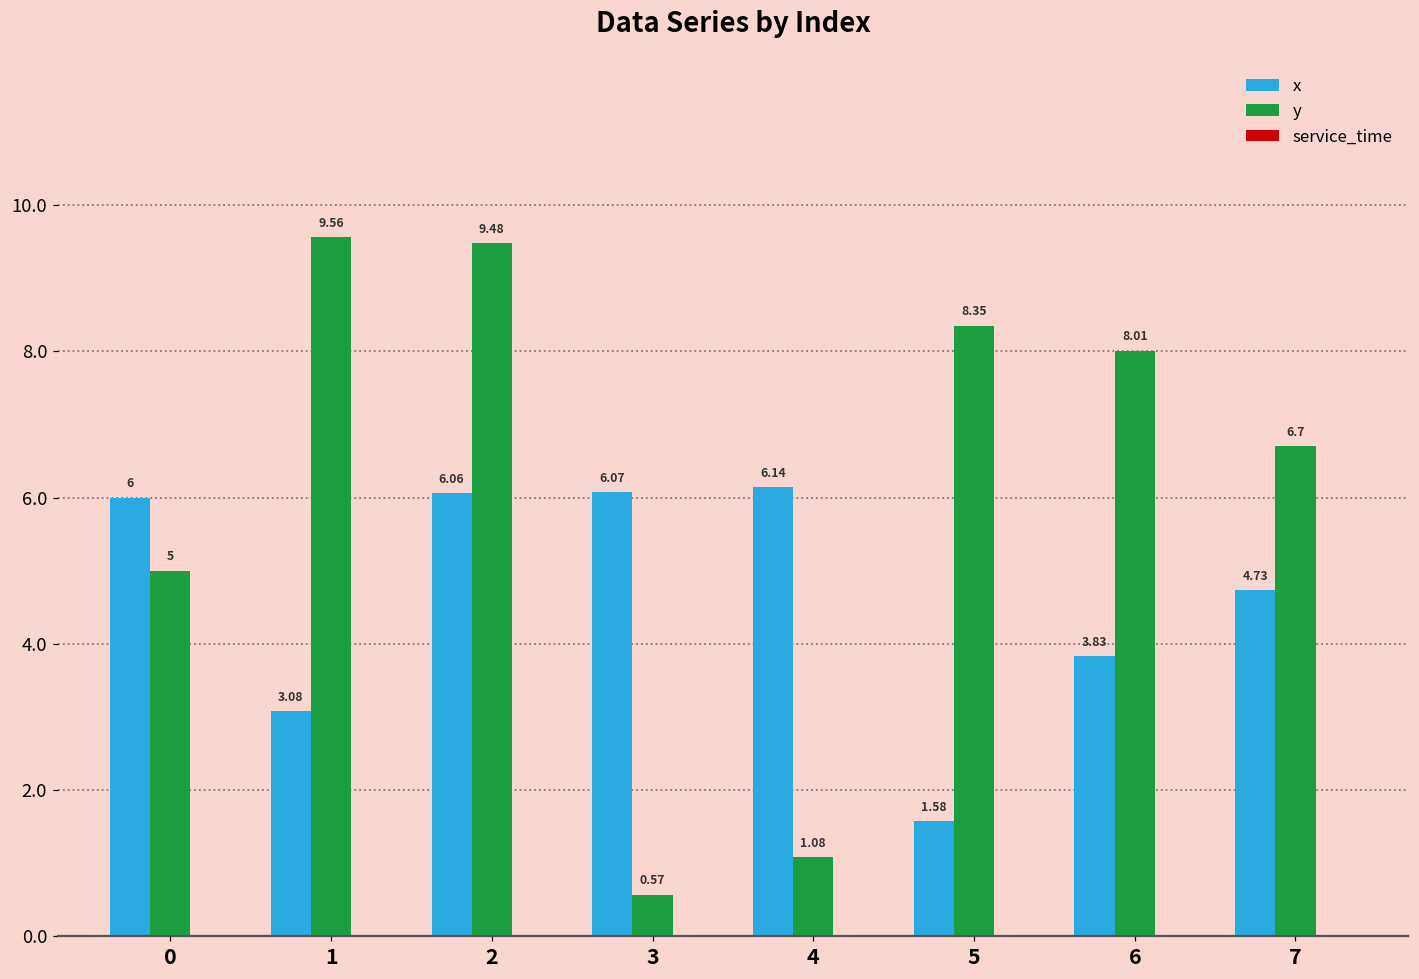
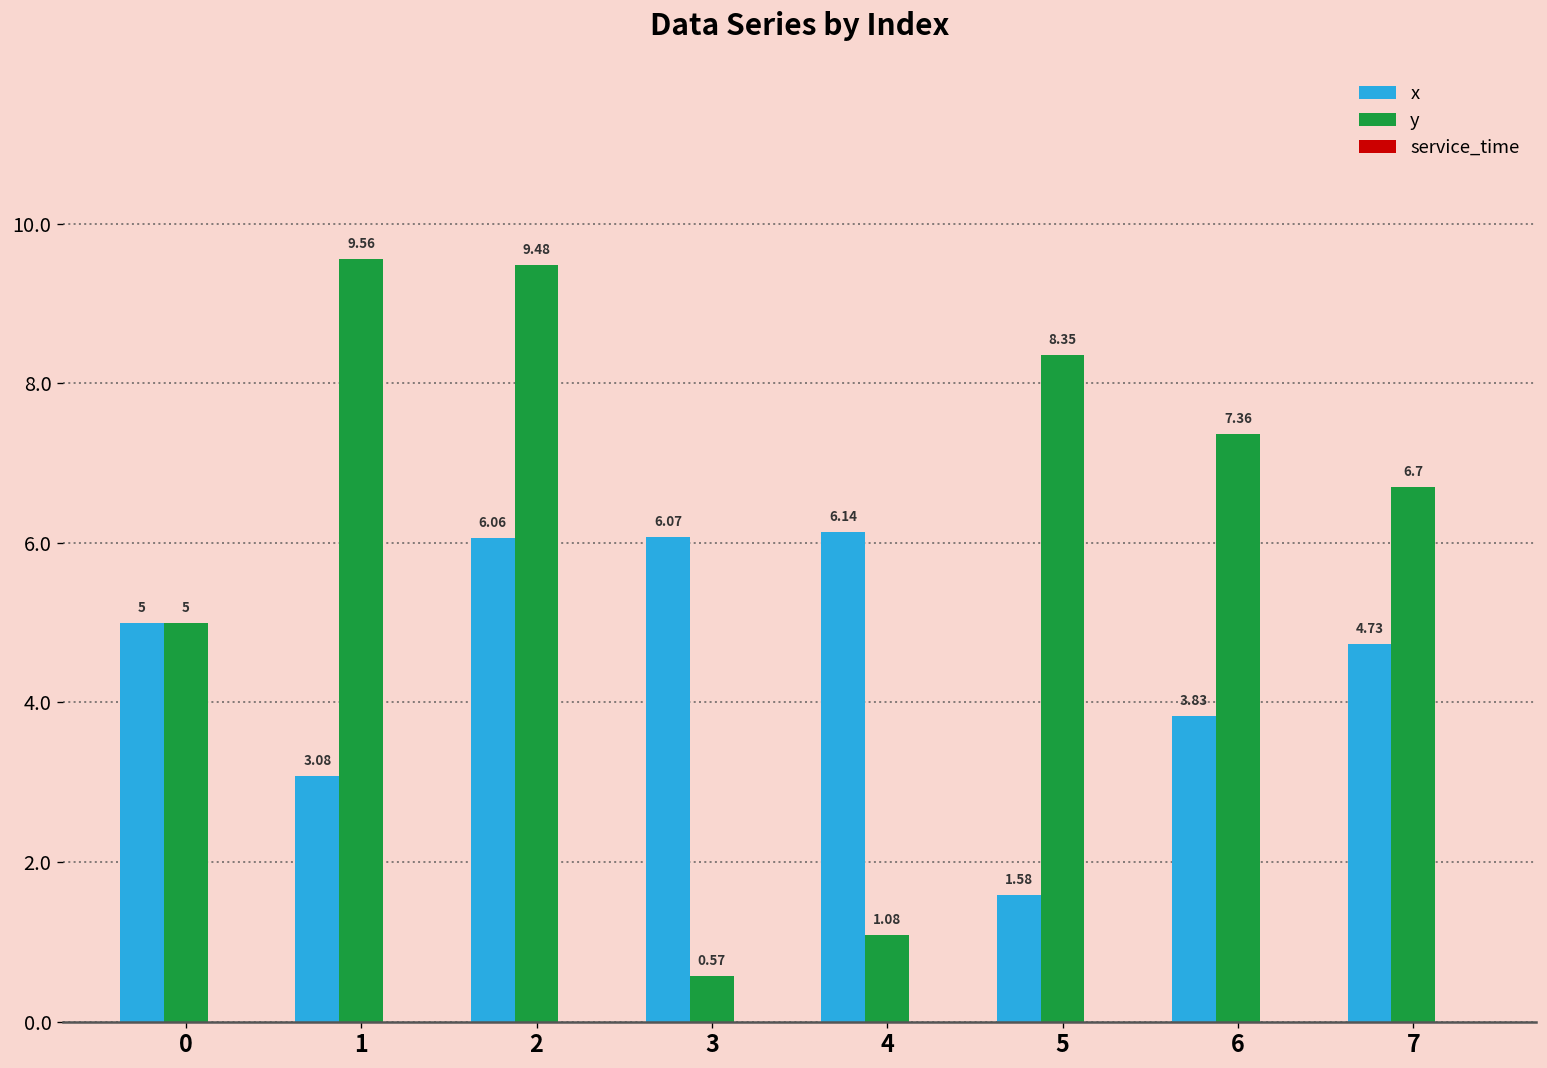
x, 0: 6 -> 5
y, 6: 8.01 -> 7.36
